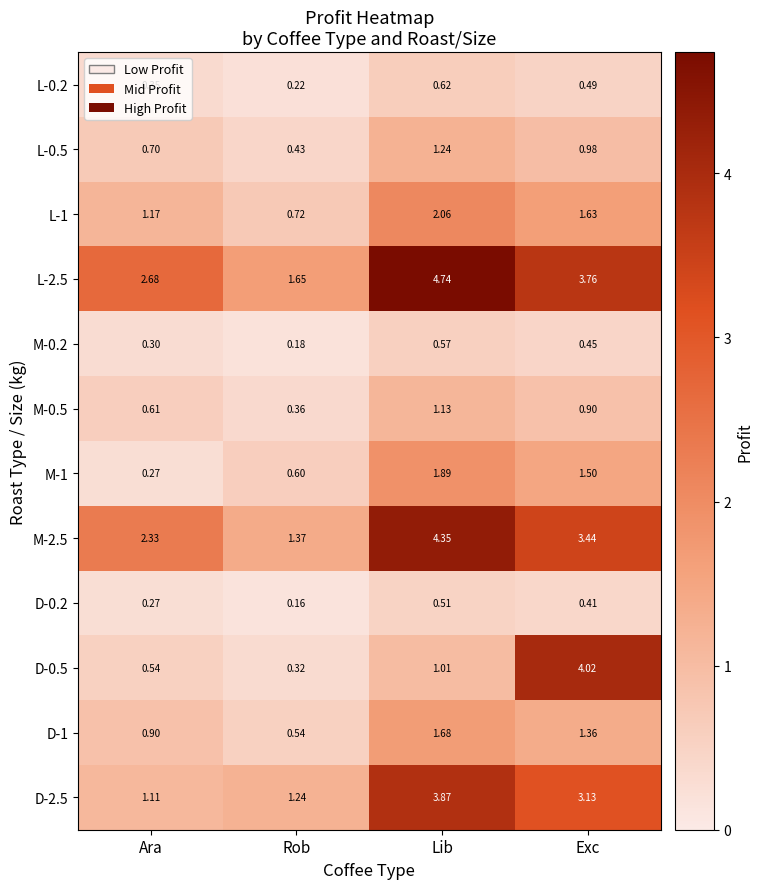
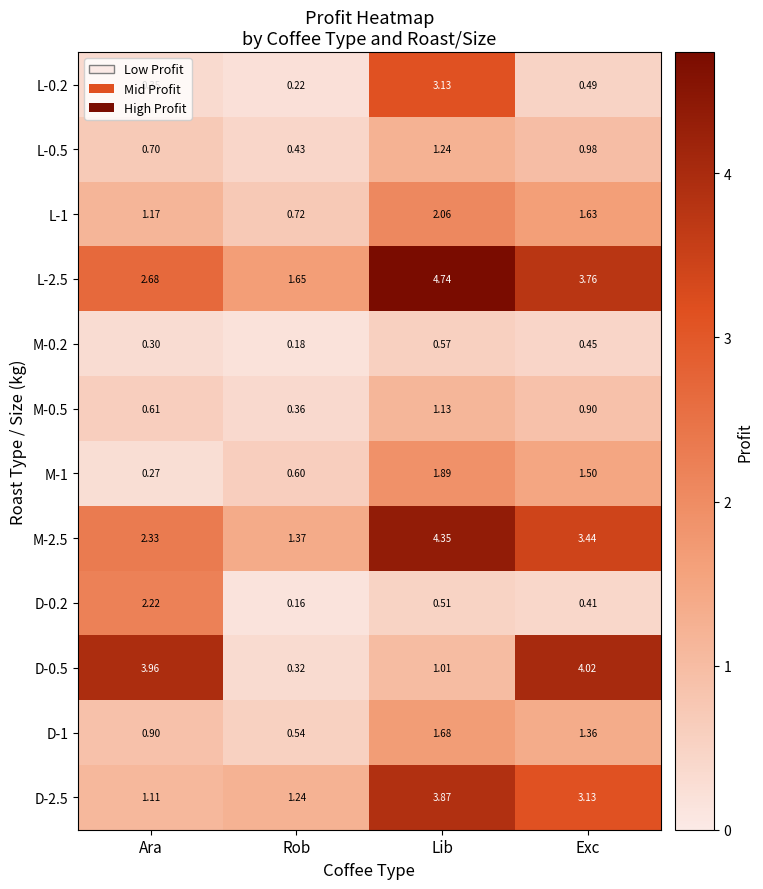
L-0.2, Lib: 0.62 -> 3.13
D-0.2, Ara: 0.27 -> 2.22
D-0.5, Ara: 0.54 -> 3.96
